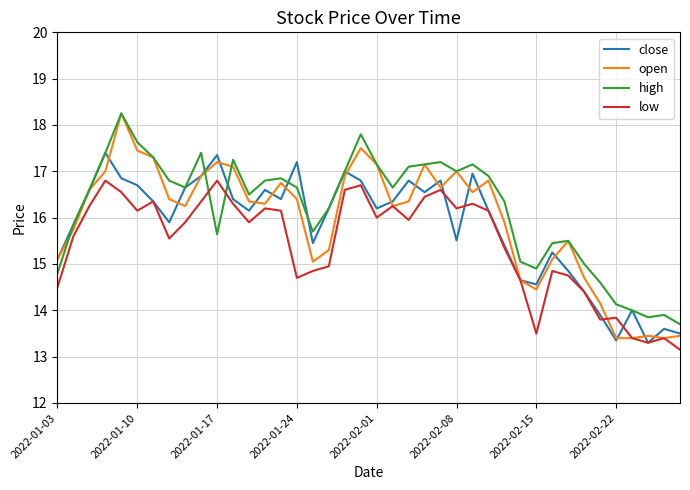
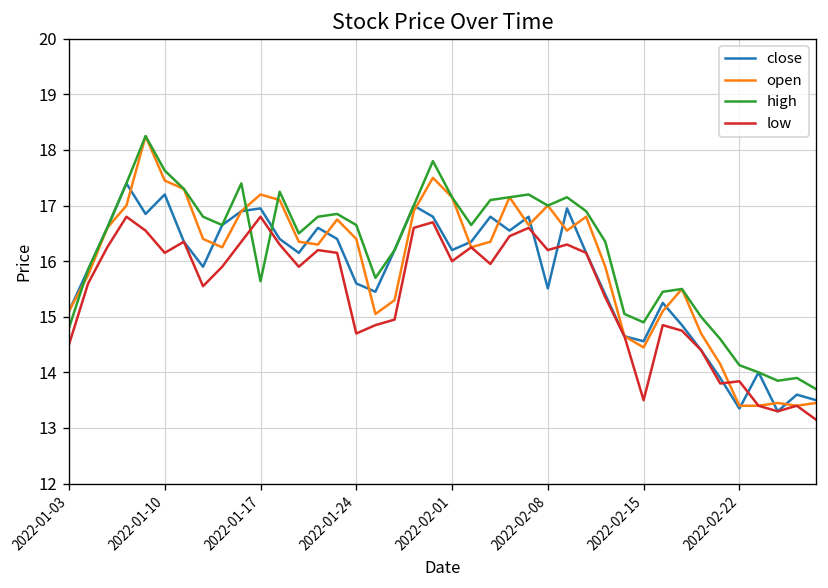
close, 2022-01-10: 16.7 -> 17.2
close, 2022-01-17: 17.4 -> 17.0
close, 2022-01-24: 17.2 -> 15.6
